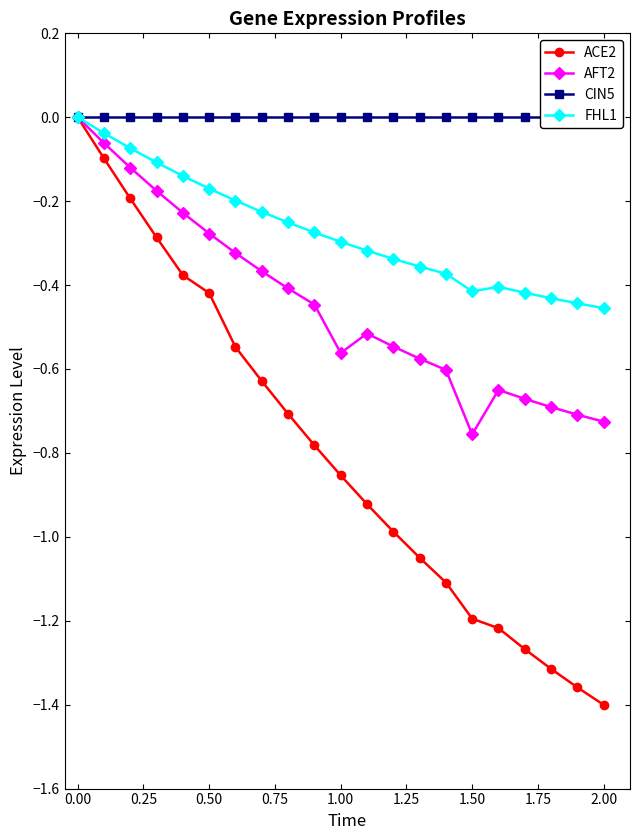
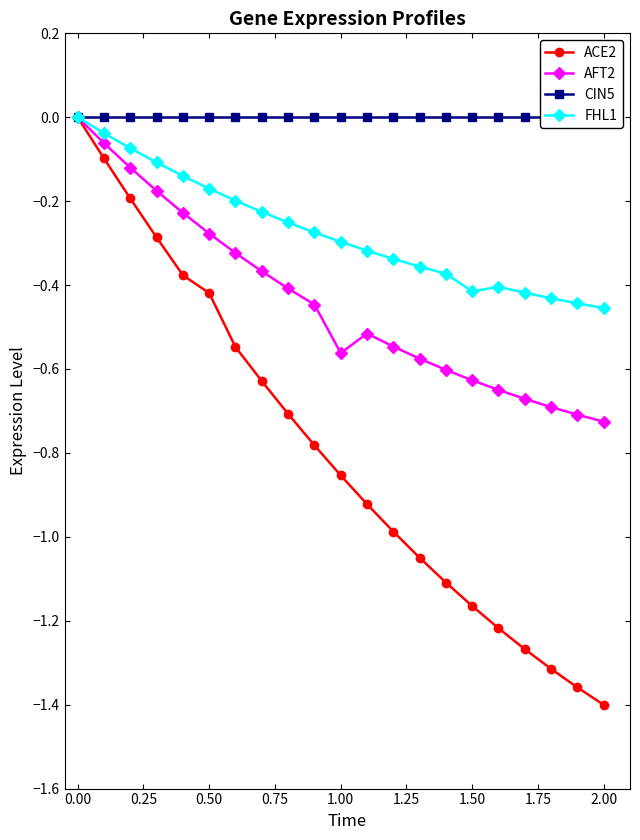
ACE2, 1.50: -1.20 -> -1.16
AFT2, 1.50: -0.76 -> -0.63
